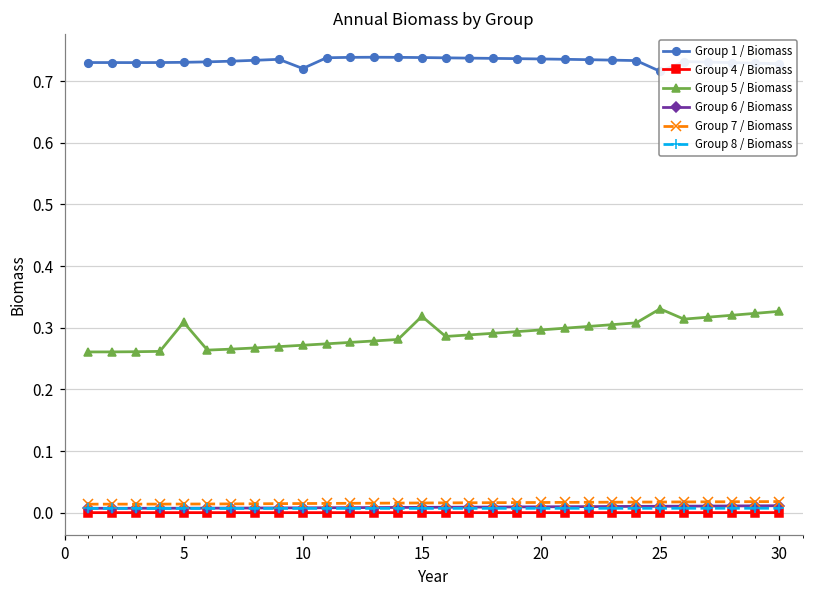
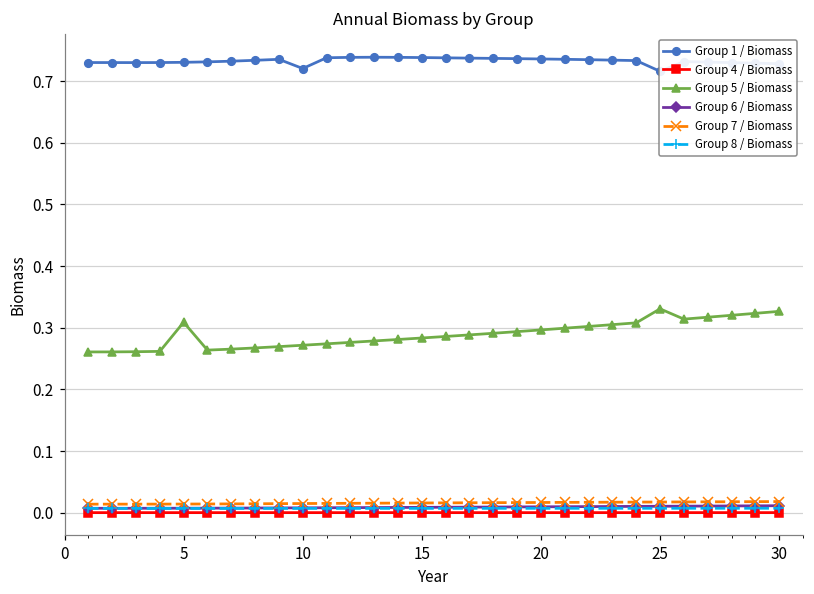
Group 5 / Biomass, 15: 0.32 -> 0.28
